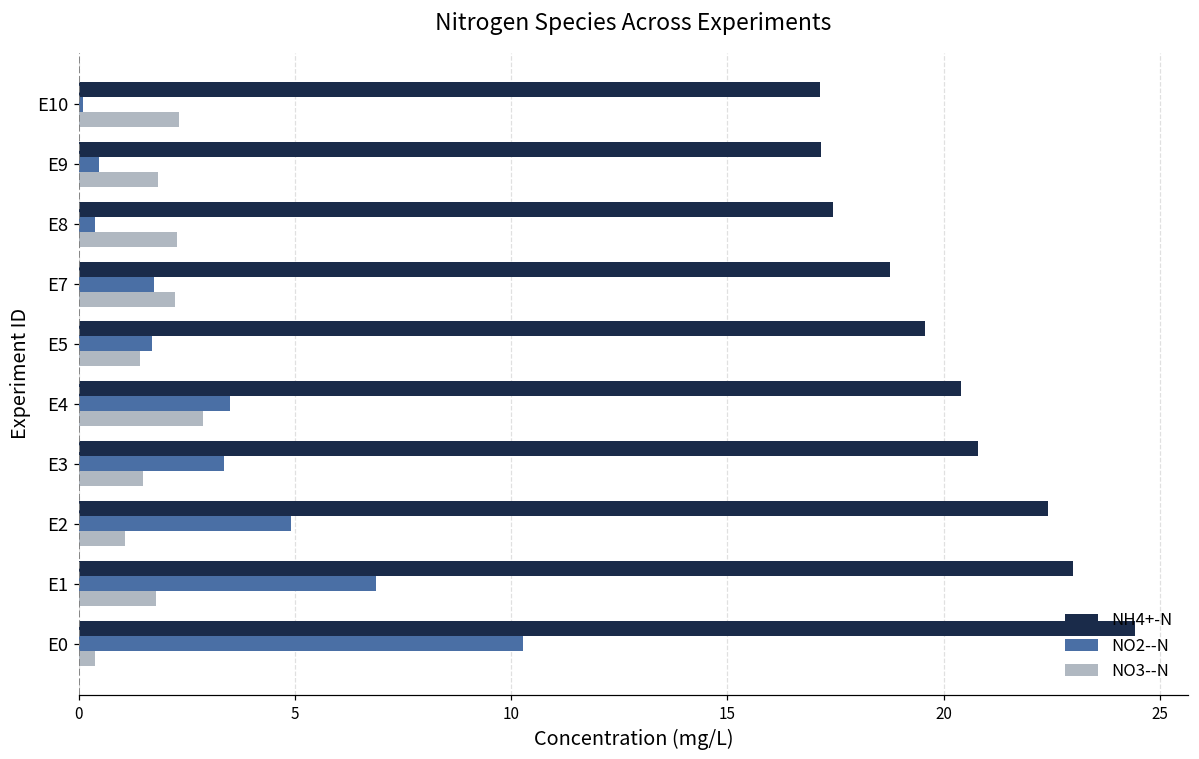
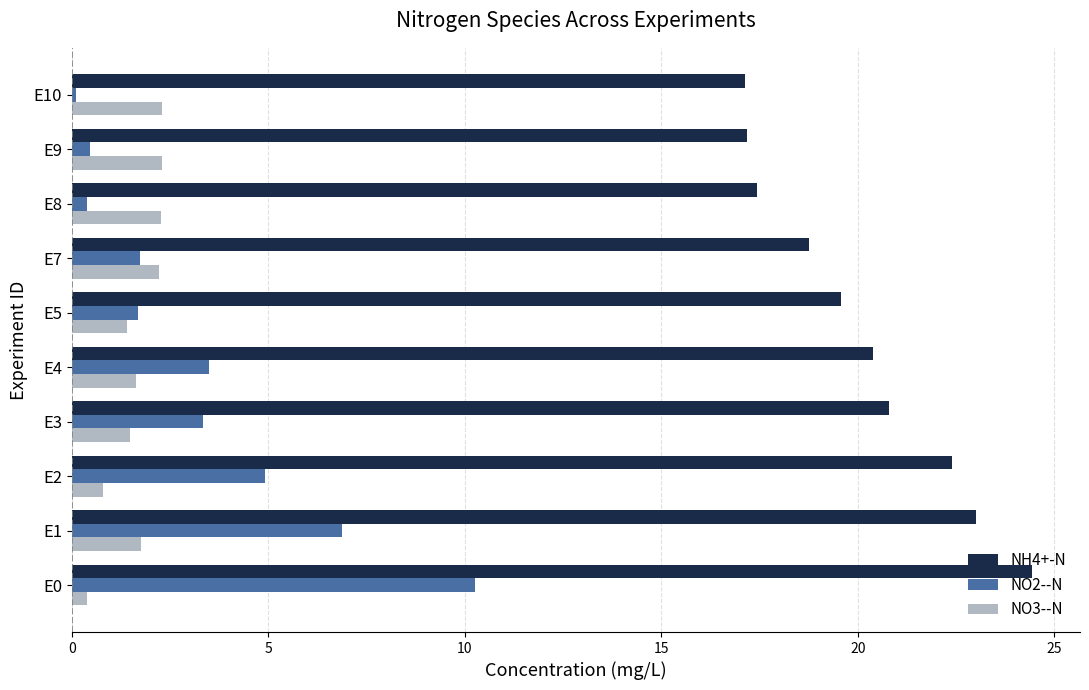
NO3--N, E9: 1.8 -> 2.3
NO3--N, E4: 2.9 -> 1.6
NO3--N, E2: 1.1 -> 0.8
